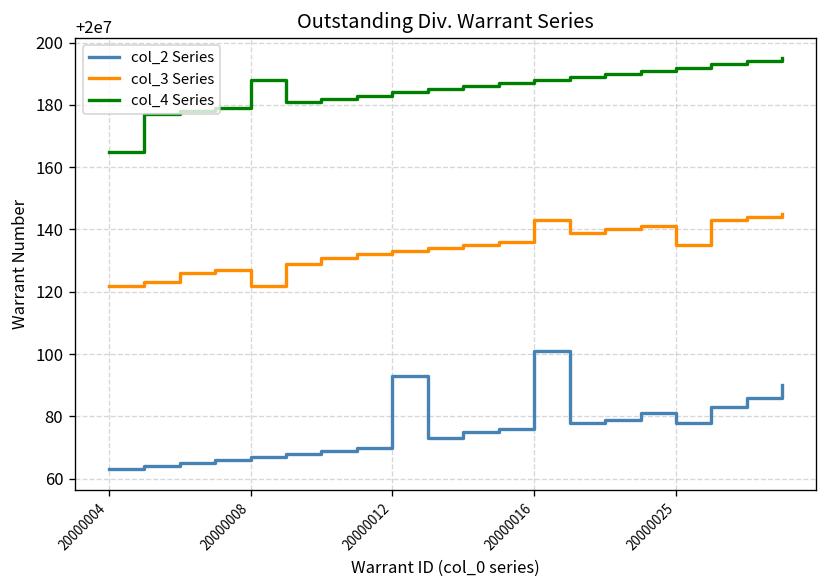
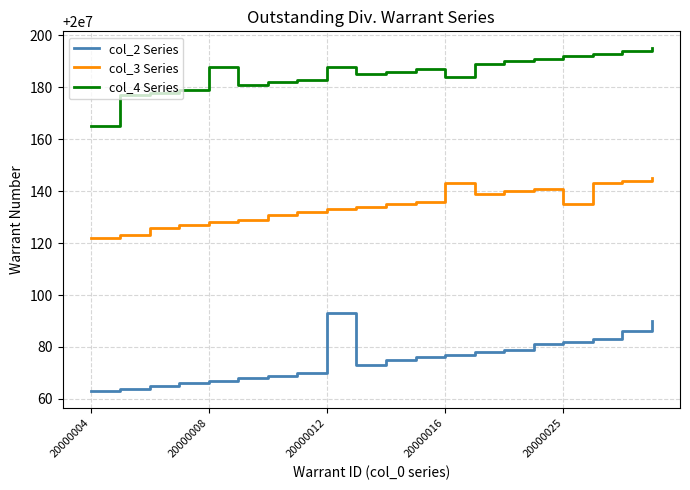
col_3 Series, 20000008: 20000122 -> 20000128
col_4 Series, 20000012: 20000184 -> 20000188
col_2 Series, 20000016: 20000101 -> 20000077
col_4 Series, 20000016: 20000188 -> 20000184
col_2 Series, 20000025: 20000078 -> 20000082
